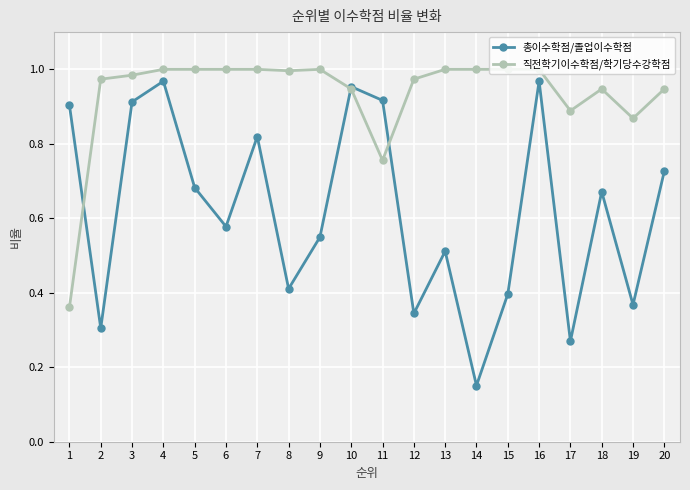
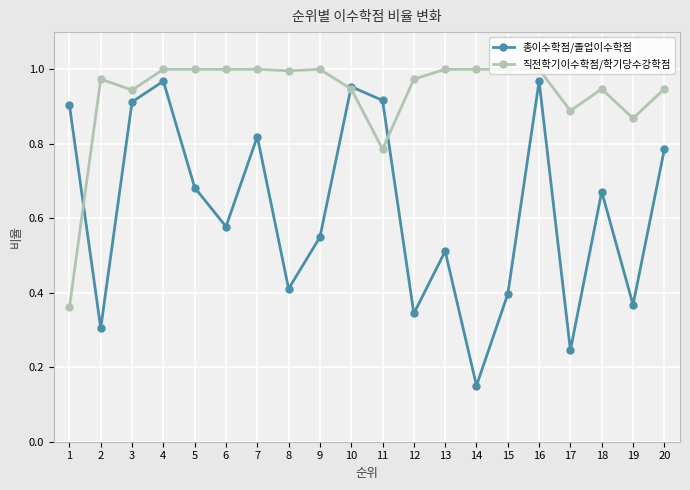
직전학기이수학점/학기당수강학점, 3: 0.98 -> 0.94
직전학기이수학점/학기당수강학점, 11: 0.76 -> 0.79
총이수학점/졸업이수학점, 17: 0.27 -> 0.25
총이수학점/졸업이수학점, 20: 0.73 -> 0.79
